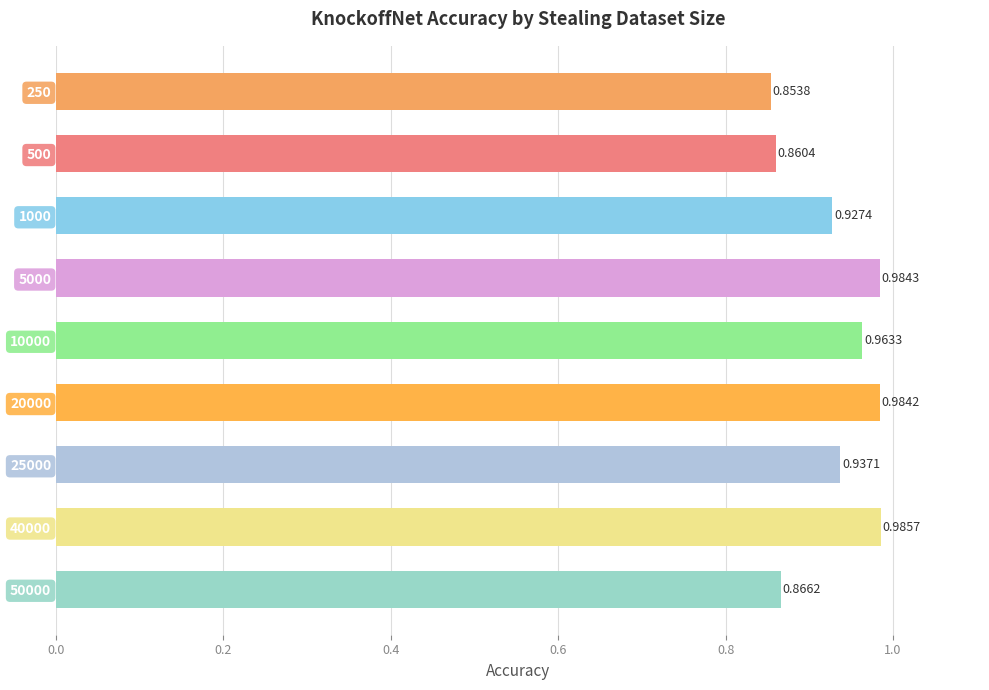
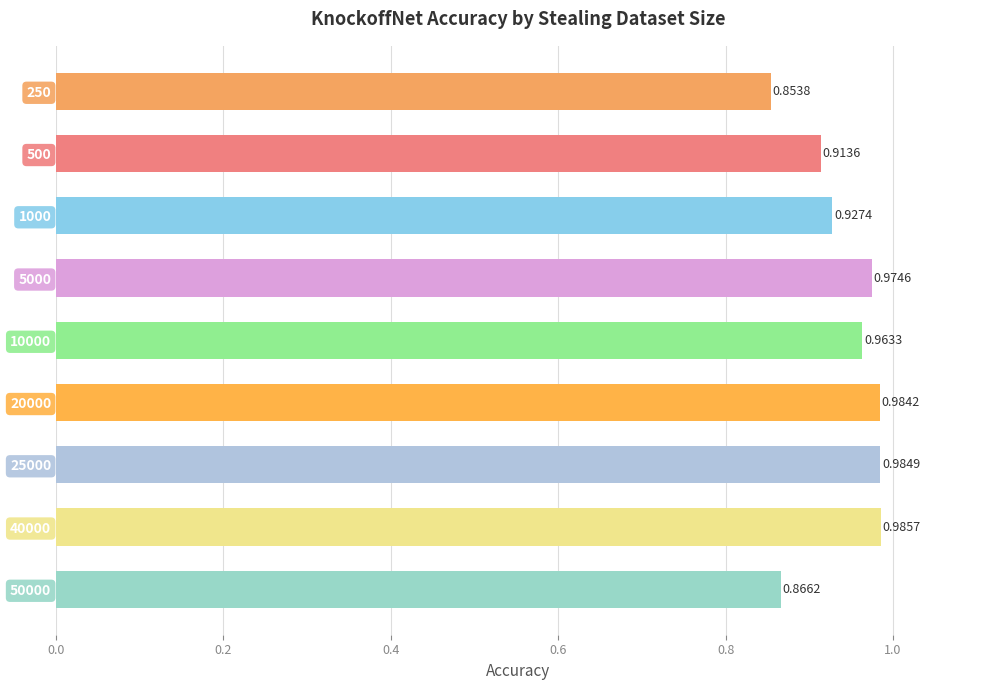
500: 0.8604 -> 0.9136
5000: 0.9843 -> 0.9746
25000: 0.9371 -> 0.9849
